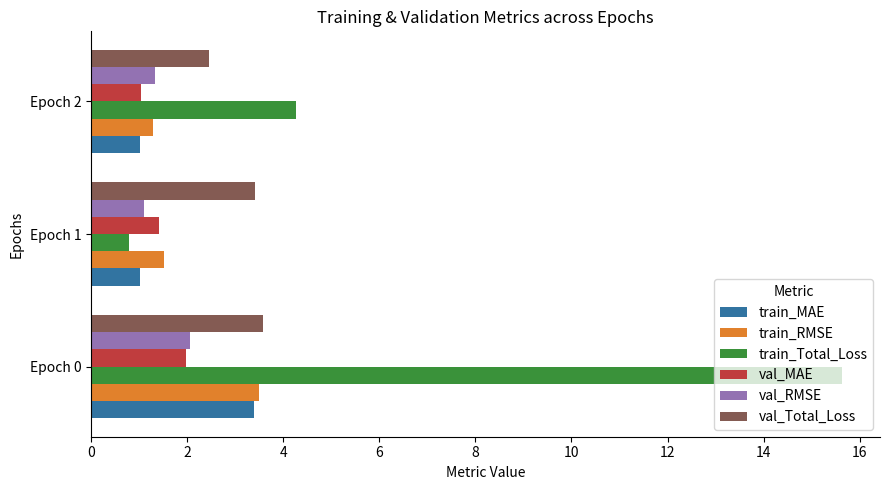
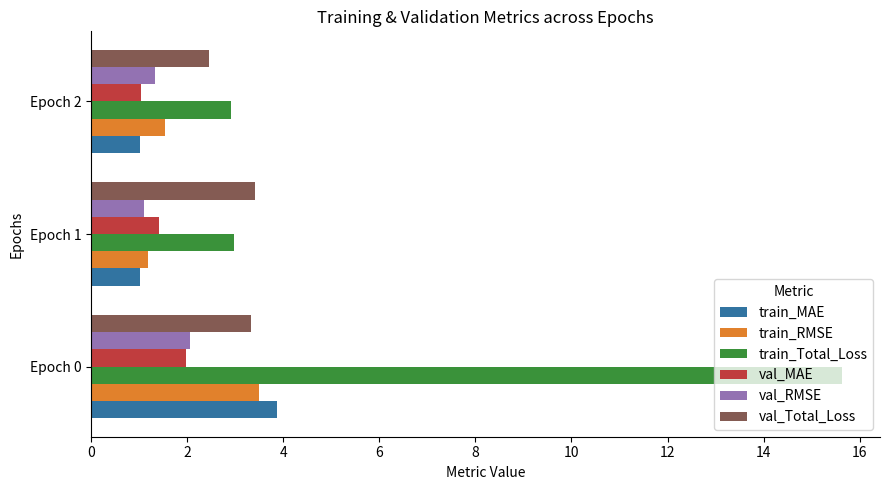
train_Total_Loss, Epoch 2: 4.3 -> 2.9
train_RMSE, Epoch 2: 1.3 -> 1.5
train_Total_Loss, Epoch 1: 0.8 -> 3.0
train_RMSE, Epoch 1: 1.5 -> 1.2
val_Total_Loss, Epoch 0: 3.6 -> 3.3
train_MAE, Epoch 0: 3.4 -> 3.9
